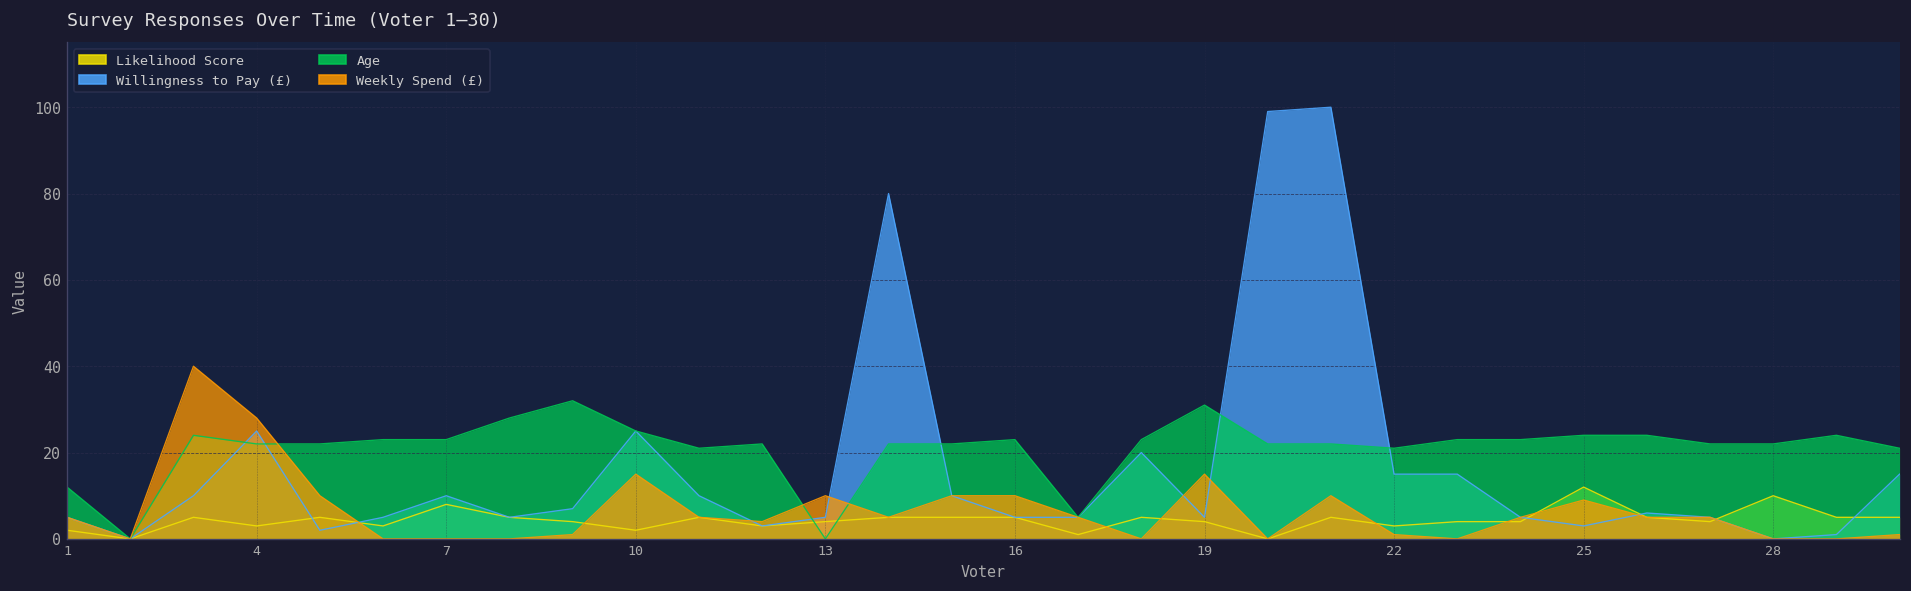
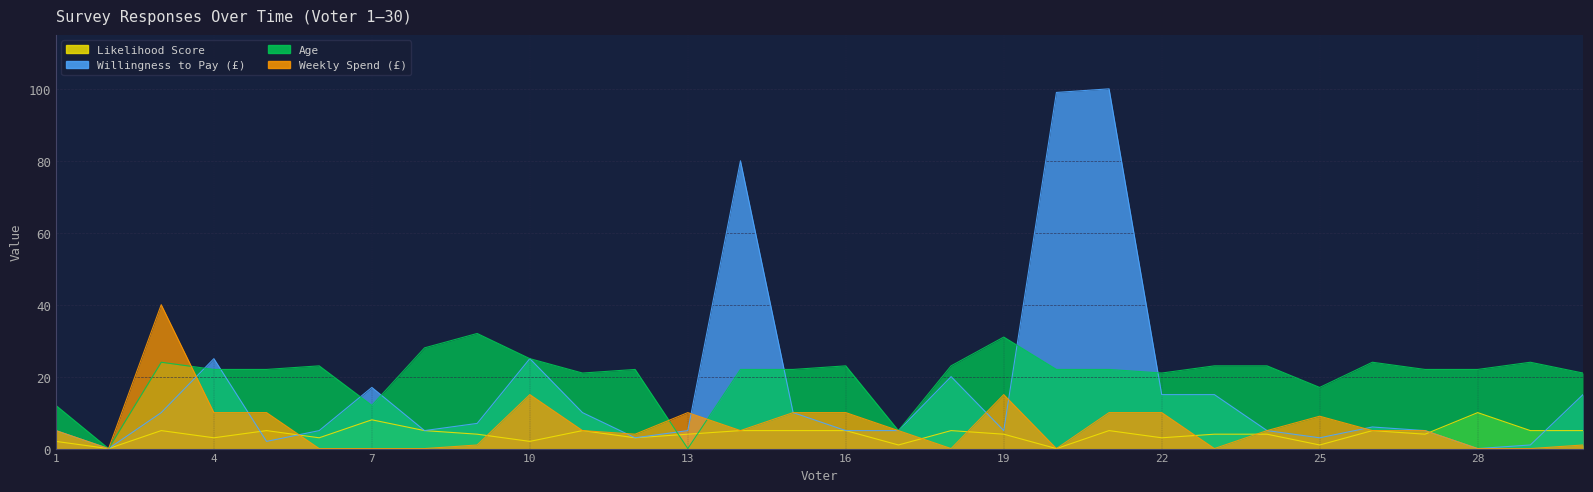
Weekly Spend (£), 4: 28 -> 10
Willingness to Pay (£), 7: 10 -> 17
Age, 7: 23 -> 12
Weekly Spend (£), 22: 1 -> 10
Likelihood Score, 25: 12 -> 1
Age, 25: 24 -> 17
